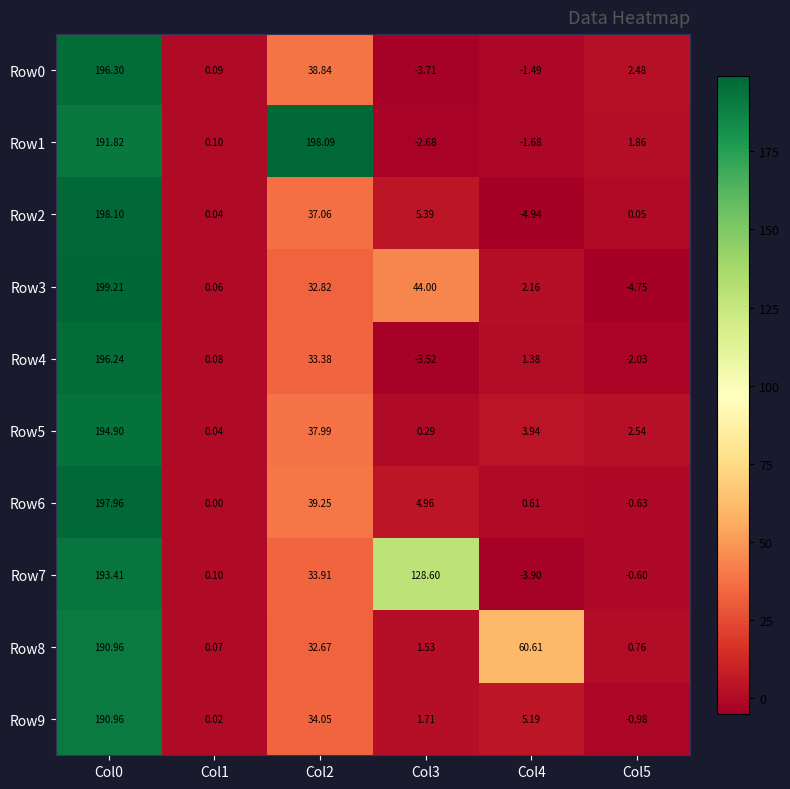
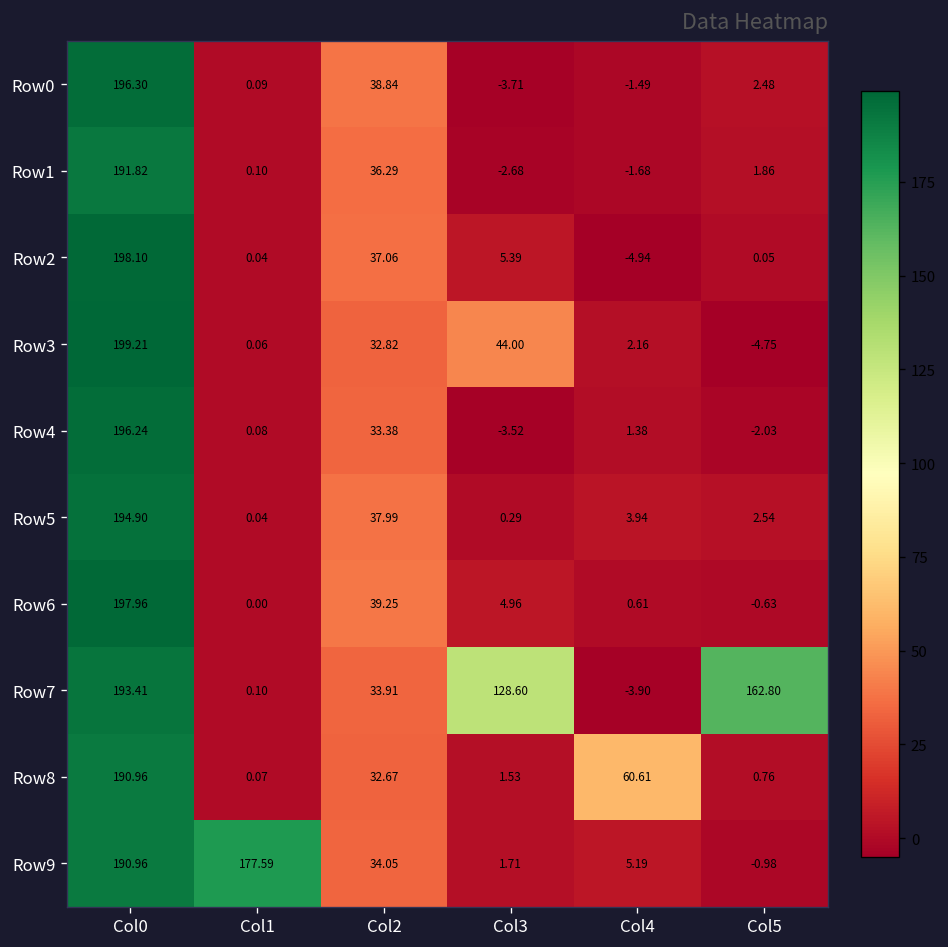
Row1, Col2: 198.09 -> 36.29
Row7, Col5: -0.60 -> 162.80
Row9, Col1: 0.02 -> 177.59
